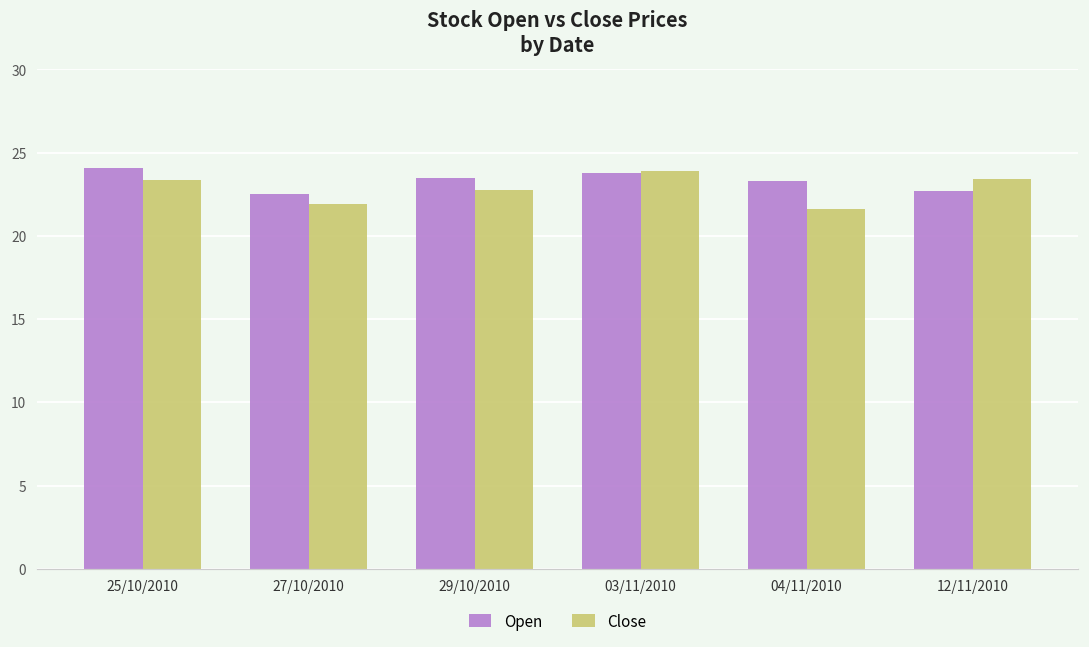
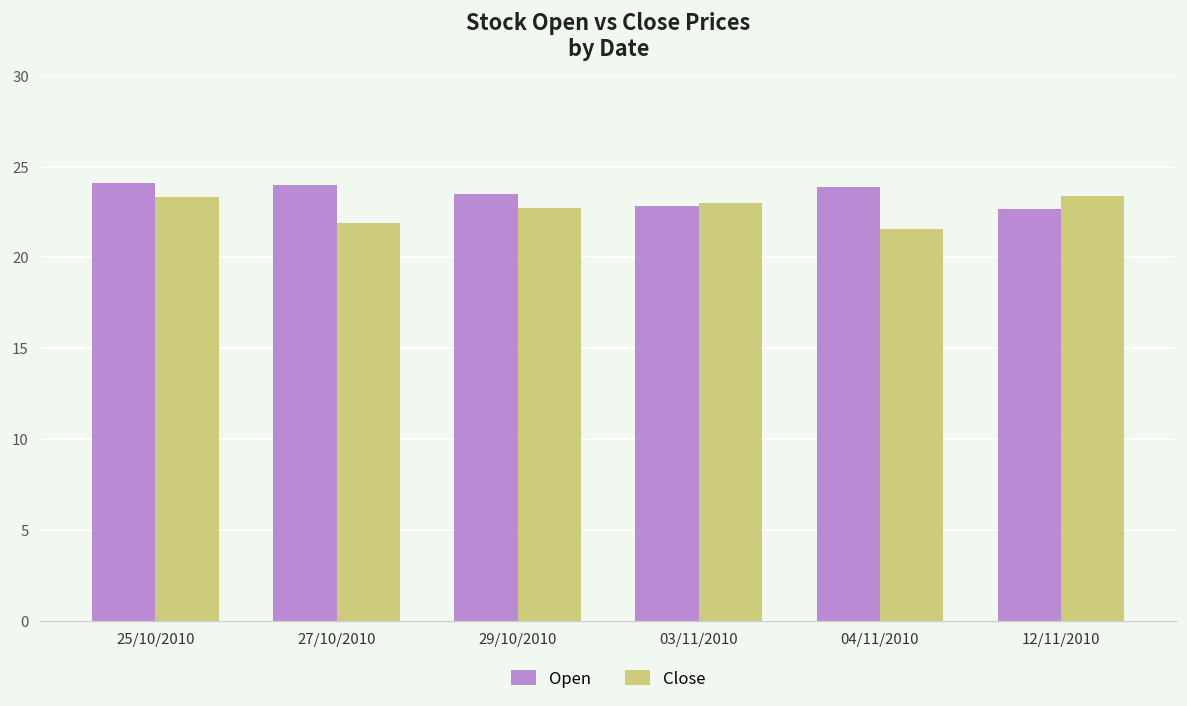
Open, 27/10/2010: 22.5 -> 24.0
Open, 03/11/2010: 23.8 -> 22.8
Close, 03/11/2010: 23.9 -> 23.0
Open, 04/11/2010: 23.3 -> 23.9
